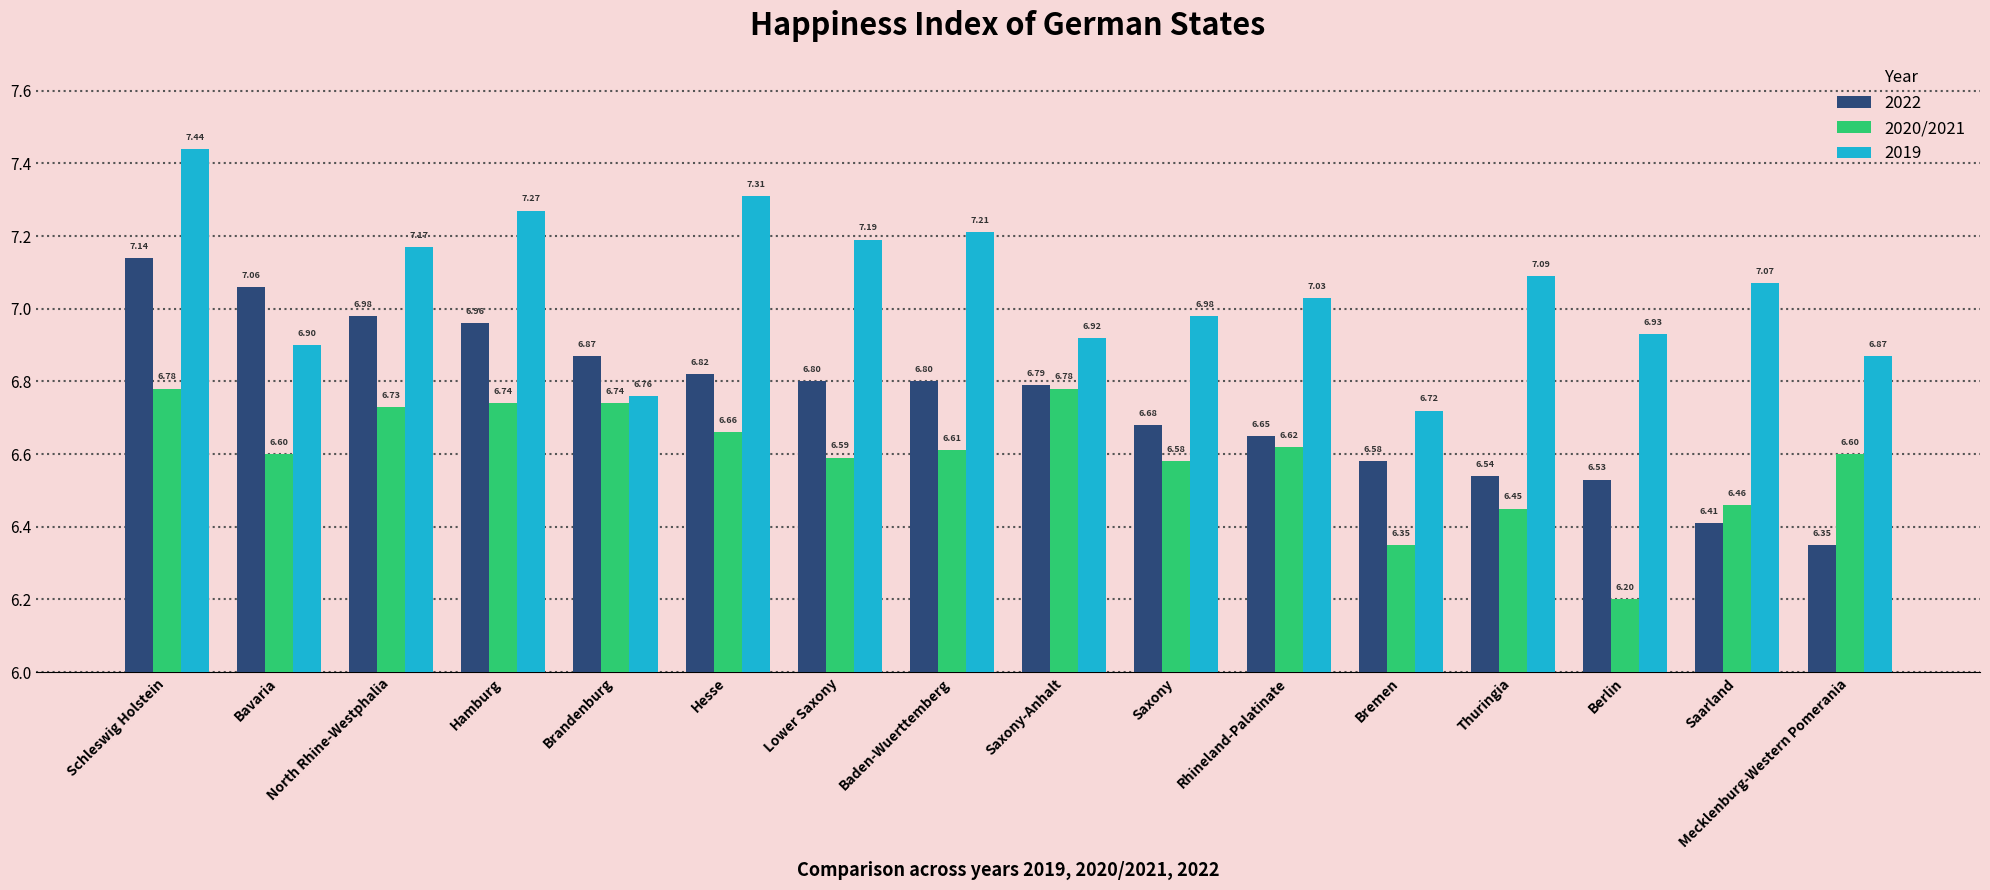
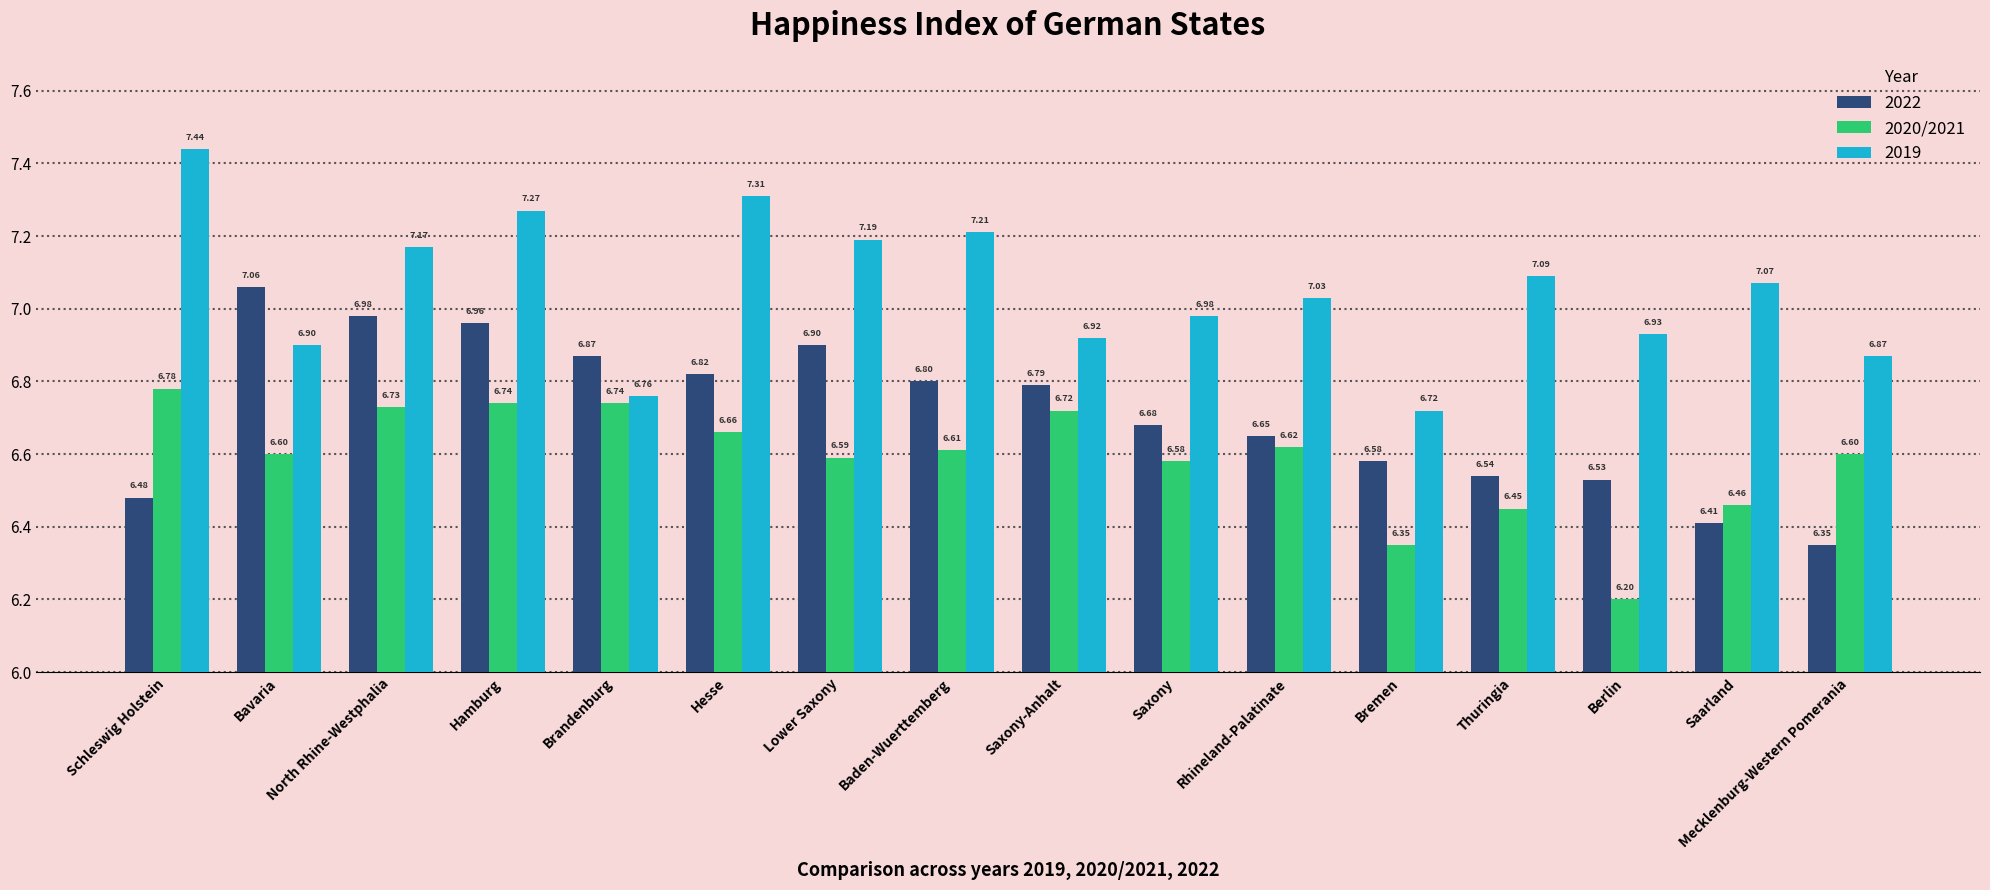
2022, Schleswig Holstein: 7.14 -> 6.48
2022, Lower Saxony: 6.80 -> 6.90
2020/2021, Saxony-Anhalt: 6.78 -> 6.72
